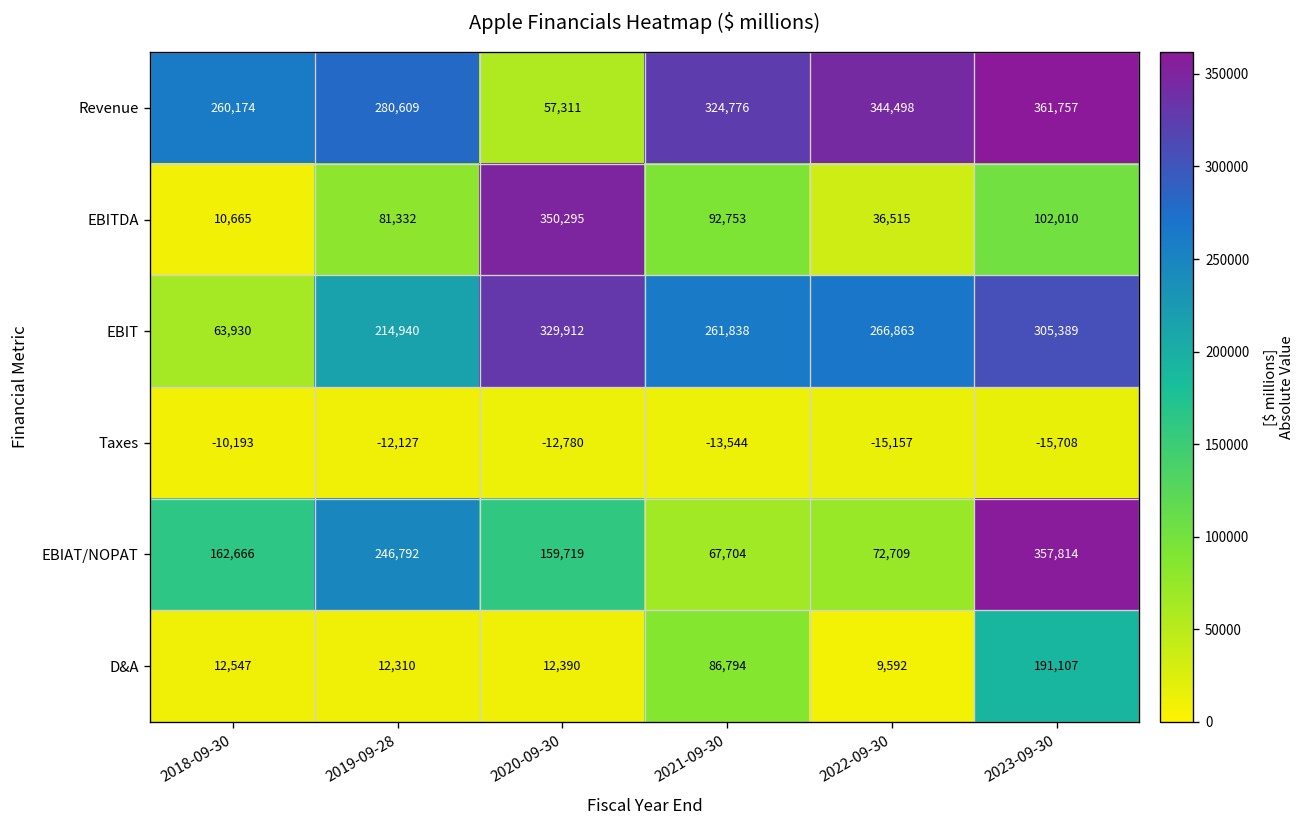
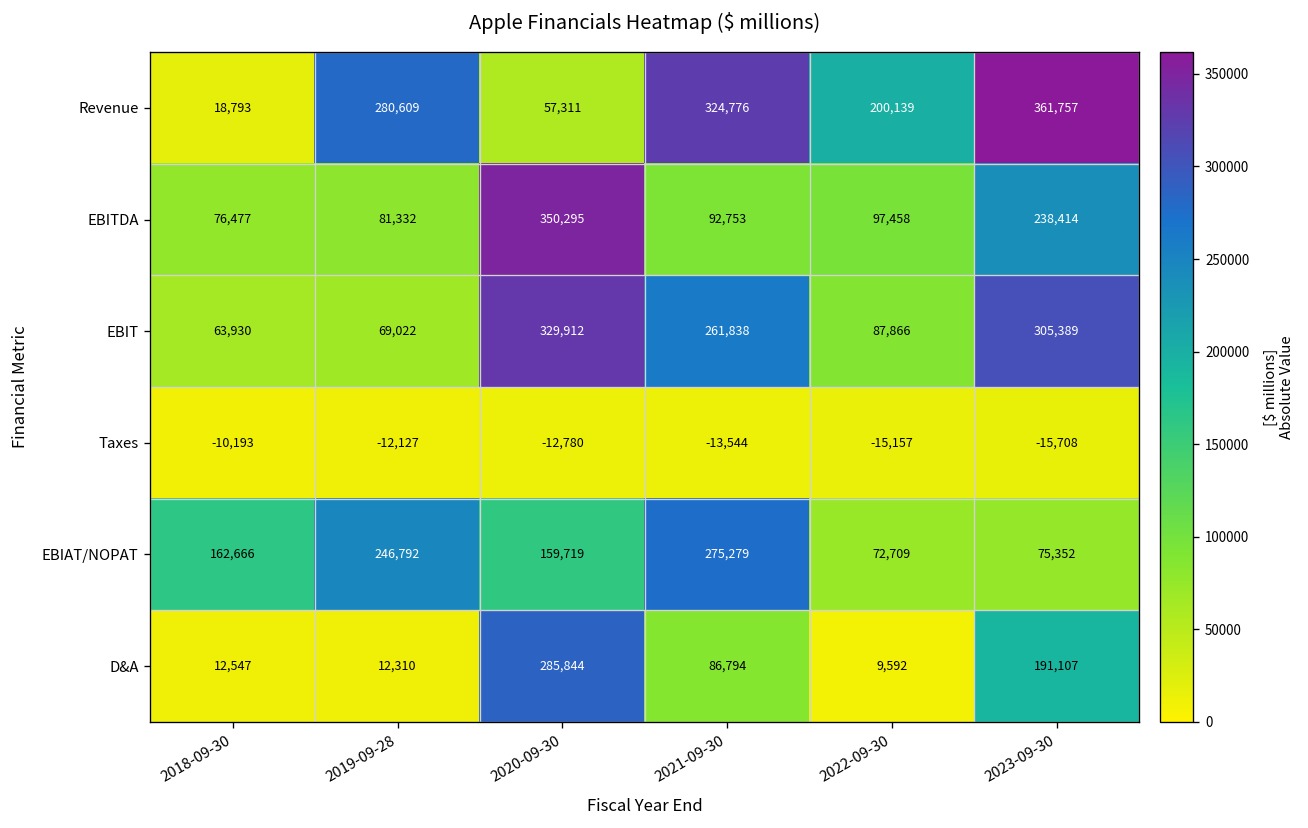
Revenue, 2018-09-30: 260,174 -> 18,793
Revenue, 2022-09-30: 344,498 -> 200,139
EBITDA, 2018-09-30: 10,665 -> 76,477
EBITDA, 2022-09-30: 36,515 -> 97,458
EBITDA, 2023-09-30: 102,010 -> 238,414
EBIT, 2019-09-28: 214,940 -> 69,022
EBIT, 2022-09-30: 266,863 -> 87,866
EBIAT/NOPAT, 2021-09-30: 67,704 -> 275,279
EBIAT/NOPAT, 2023-09-30: 357,814 -> 75,352
D&A, 2020-09-30: 12,390 -> 285,844
